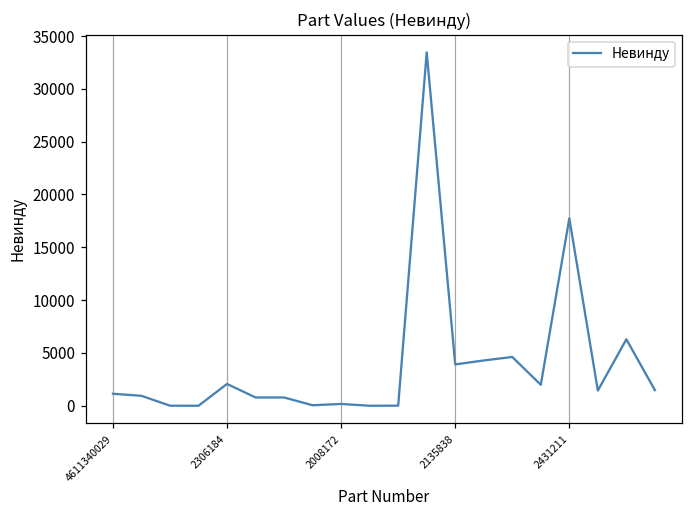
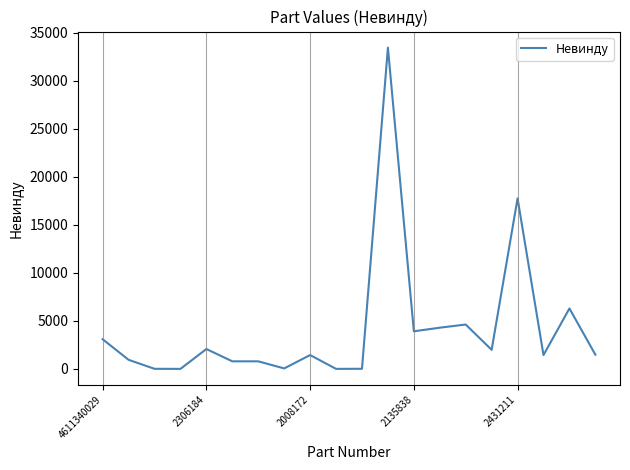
4611340029: 1000 -> 3000
2008172: 0 -> 1000
